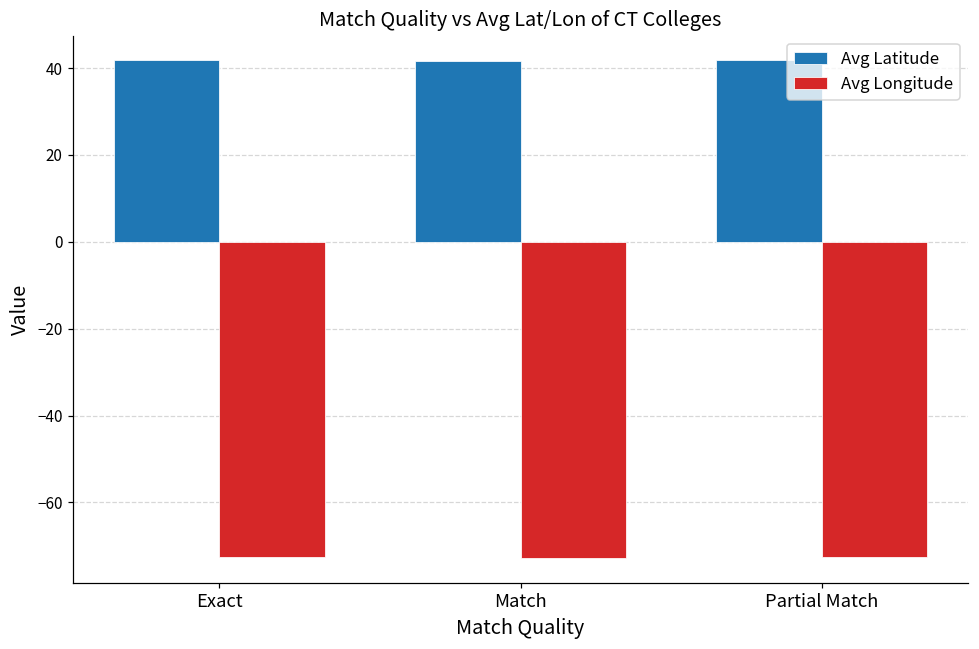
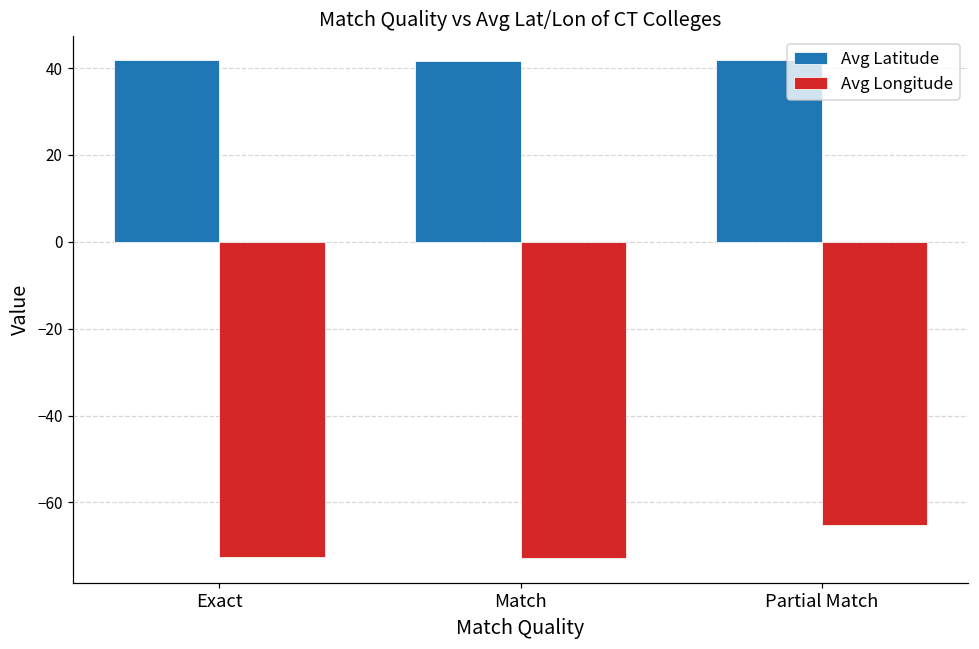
Avg Longitude, Partial Match: -73 -> -65
